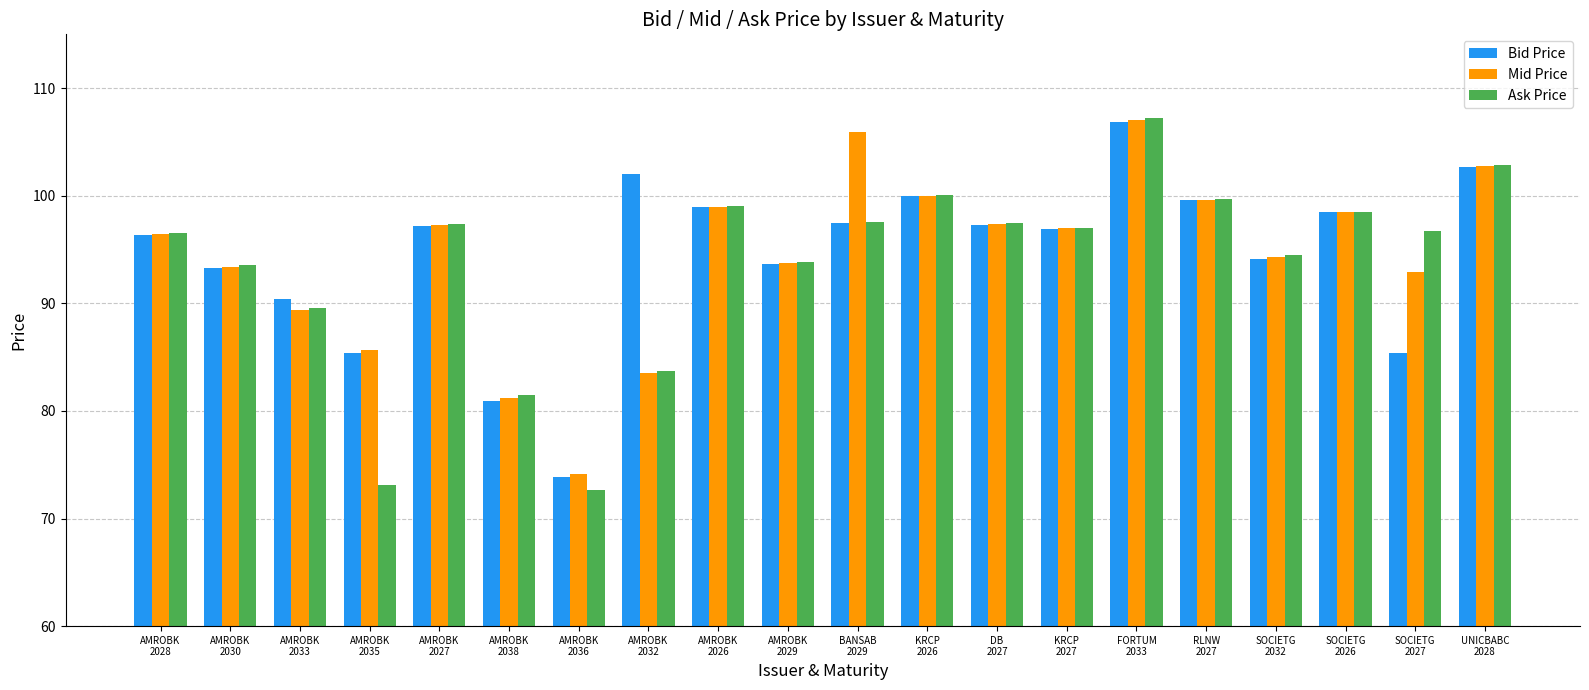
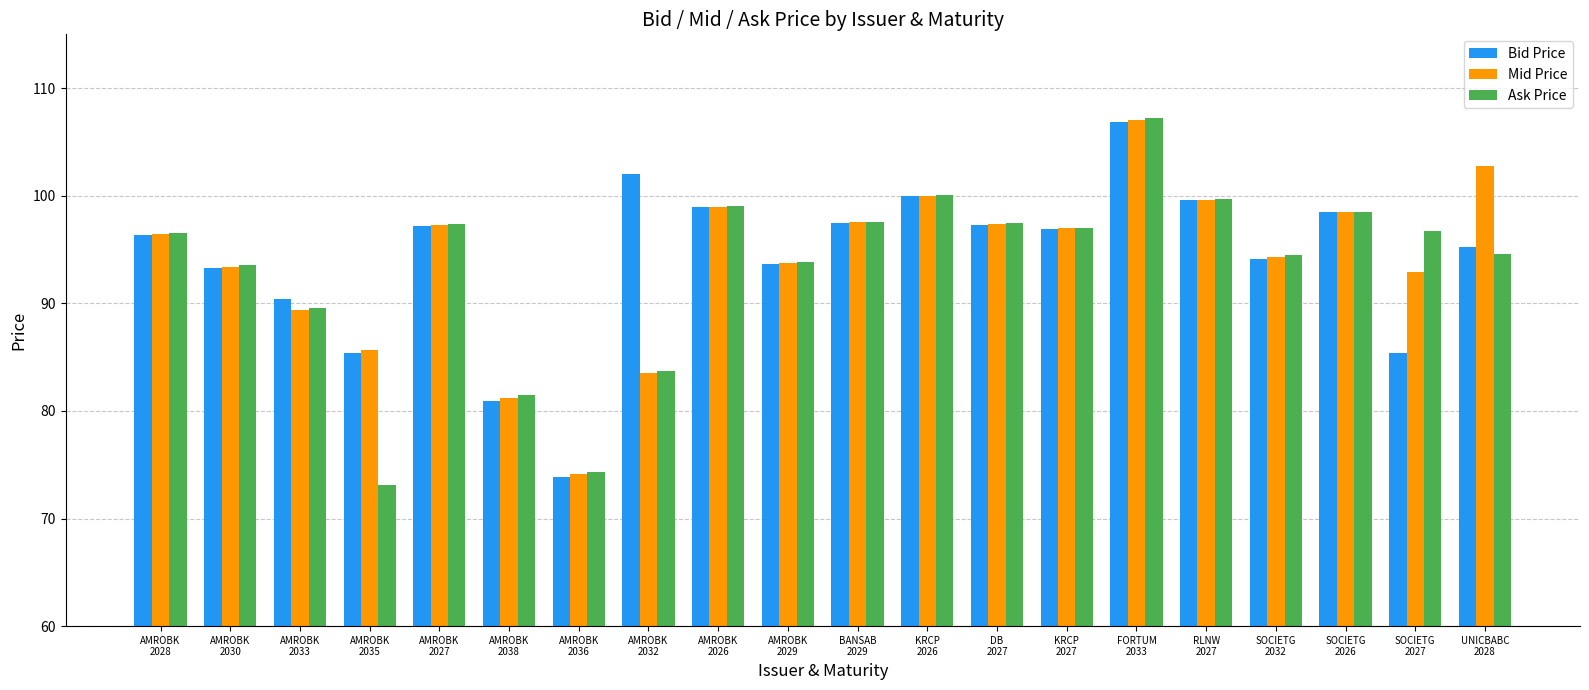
Ask Price, AMROBK 2036: 72.6 -> 74.3
Mid Price, BANSAB 2029: 105.9 -> 97.5
Bid Price, UNICBABC 2028: 102.7 -> 95.3
Ask Price, UNICBABC 2028: 102.8 -> 94.6
